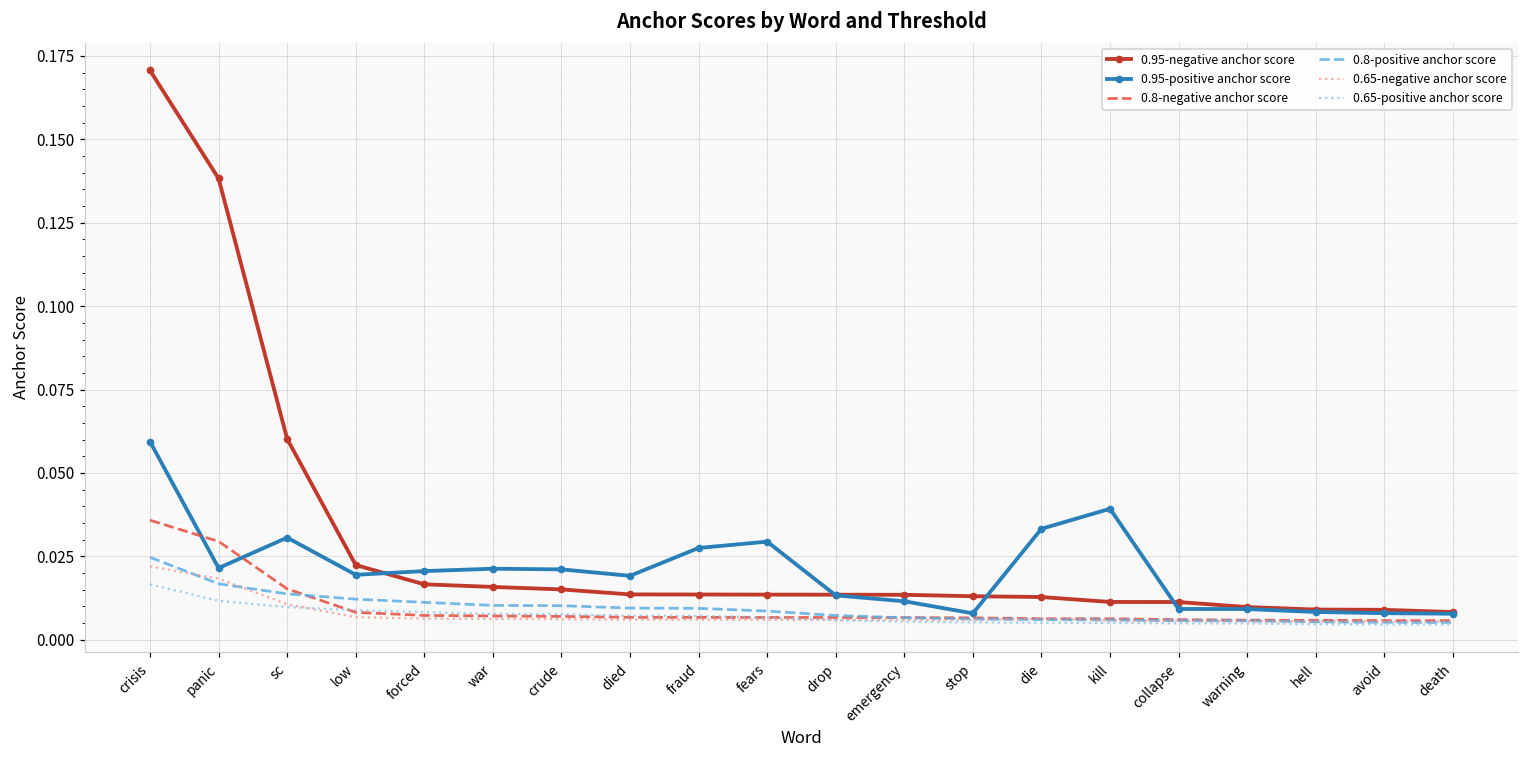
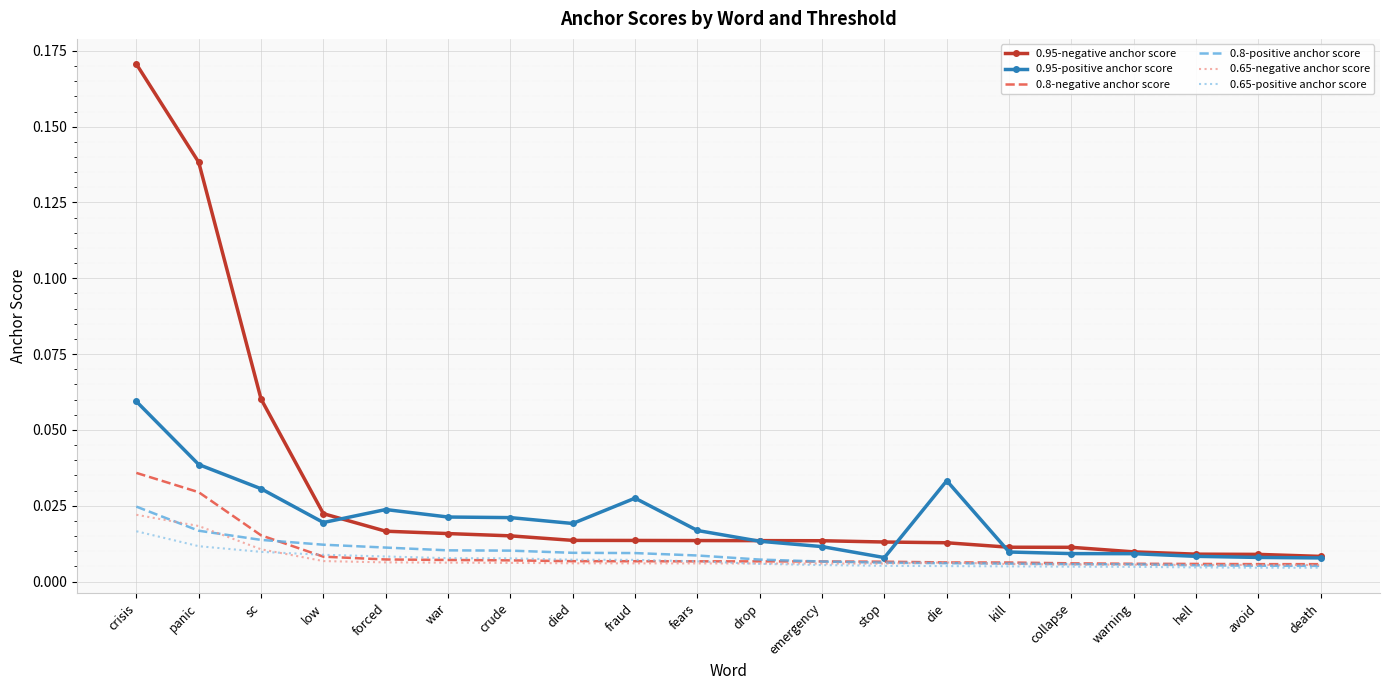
0.95-positive anchor score, panic: 0.021 -> 0.039
0.95-positive anchor score, forced: 0.021 -> 0.024
0.95-positive anchor score, fears: 0.029 -> 0.017
0.95-positive anchor score, kill: 0.039 -> 0.010
